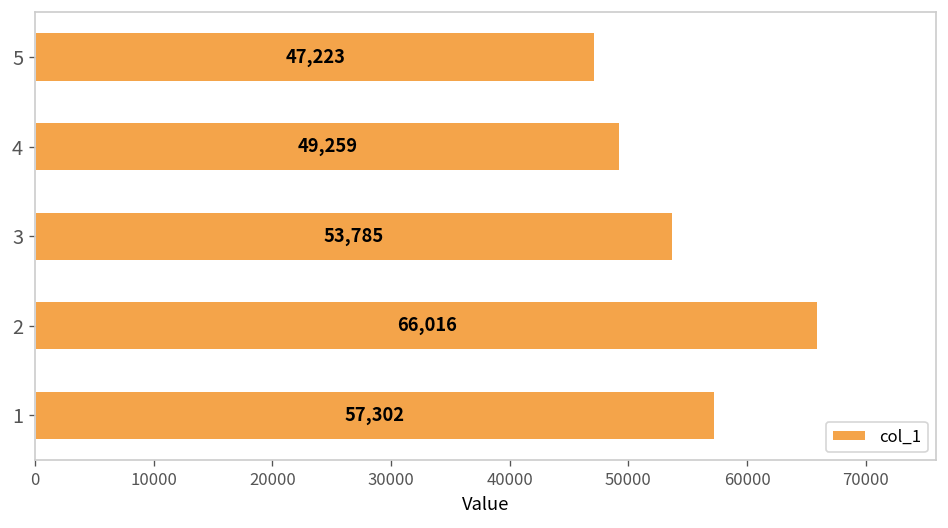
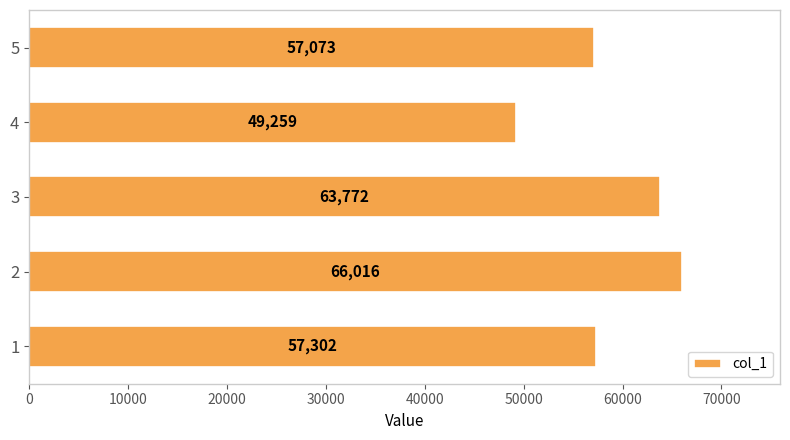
5: 47,223 -> 57,073
3: 53,785 -> 63,772
